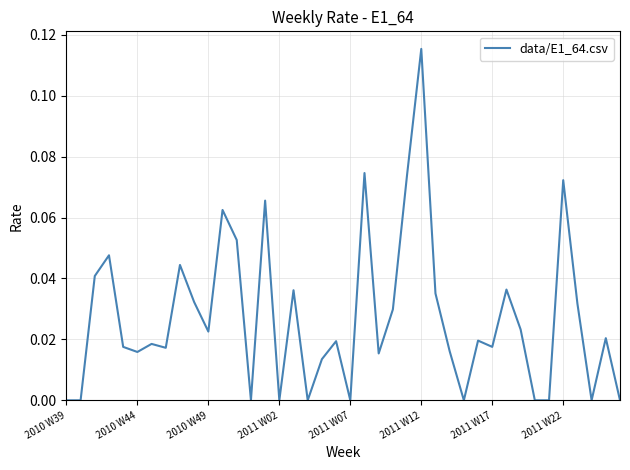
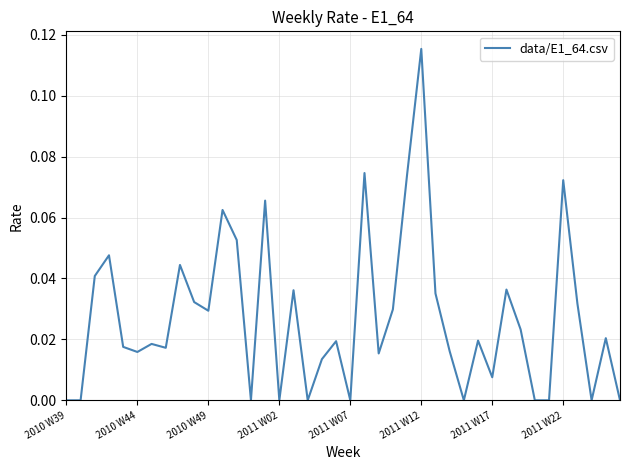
2010 W49: 0.023 -> 0.029
2011 W17: 0.018 -> 0.008
